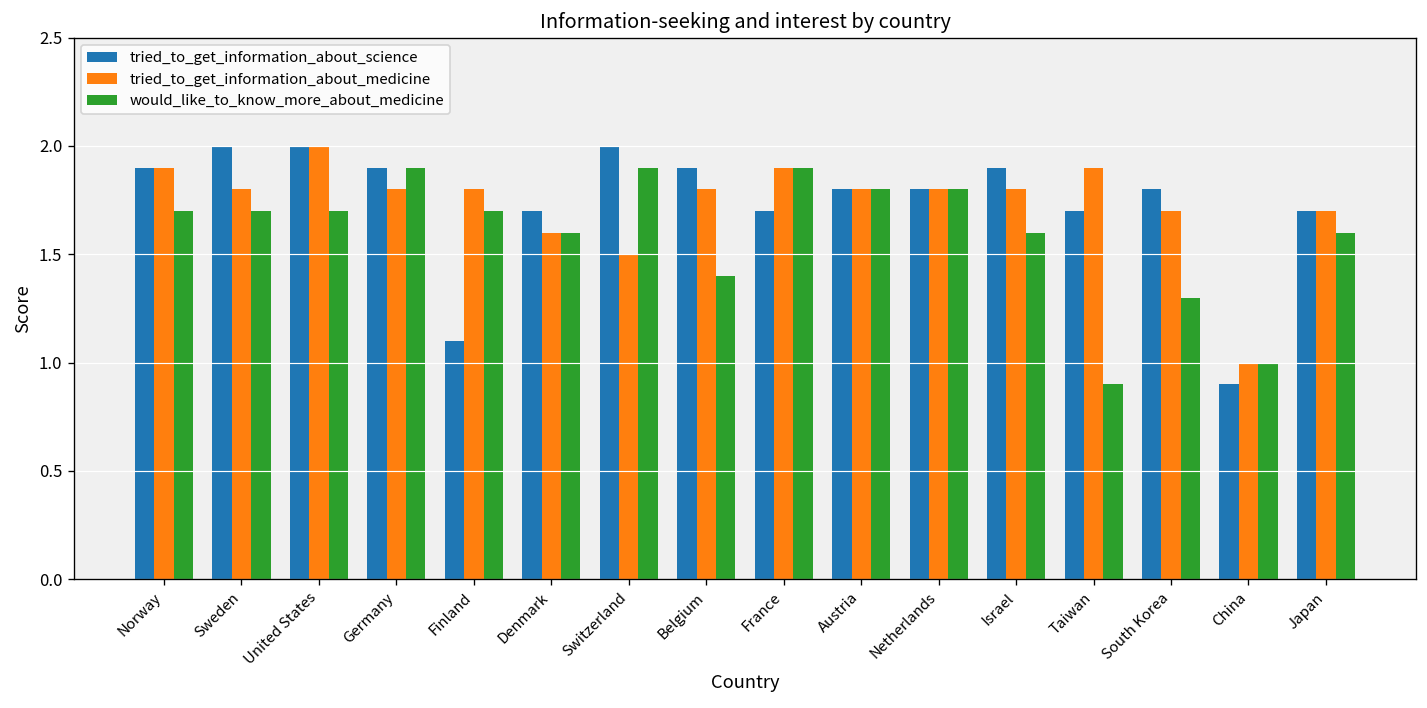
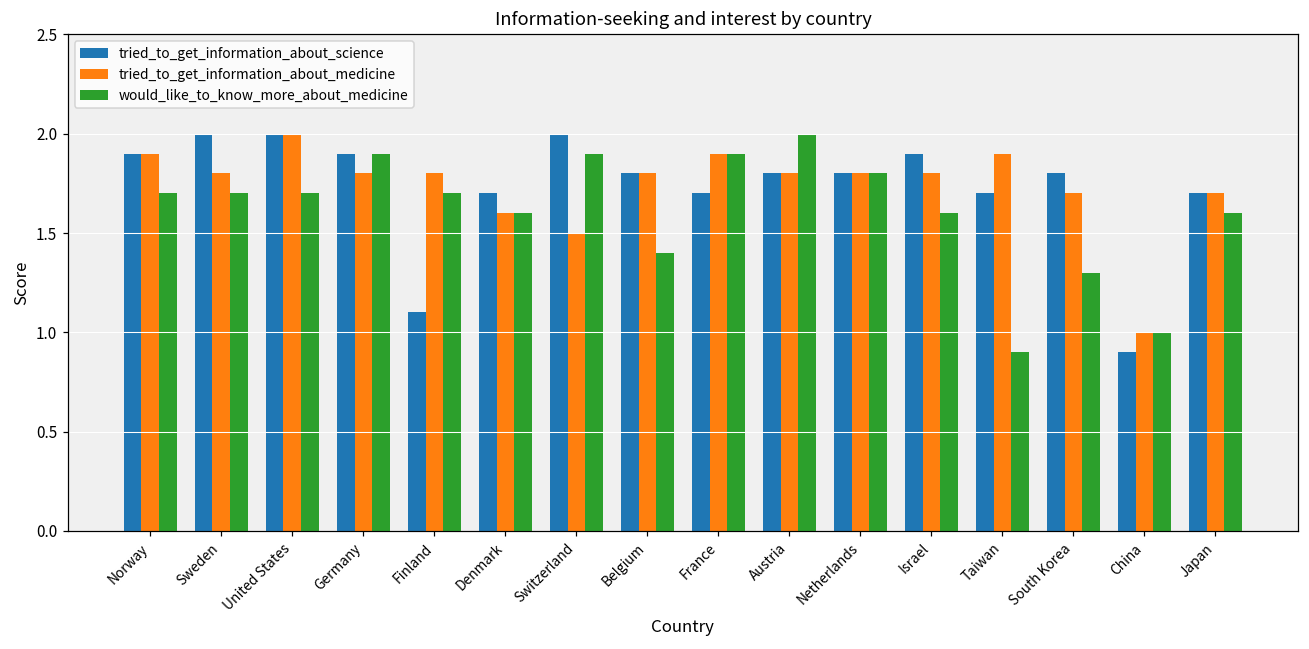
tried_to_get_information_about_science, Belgium: 1.9 -> 1.8
would_like_to_know_more_about_medicine, Austria: 1.8 -> 2.0
